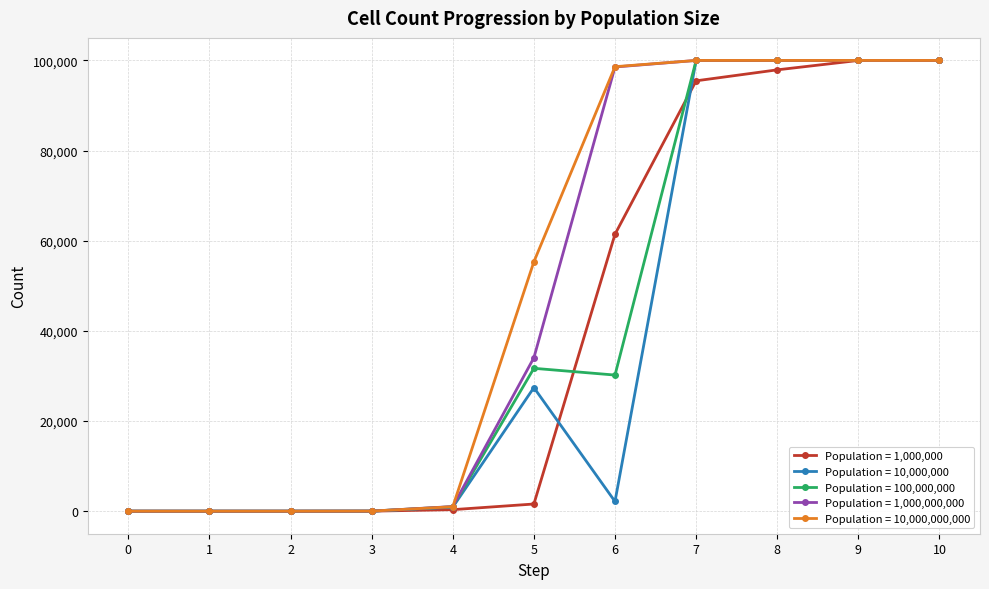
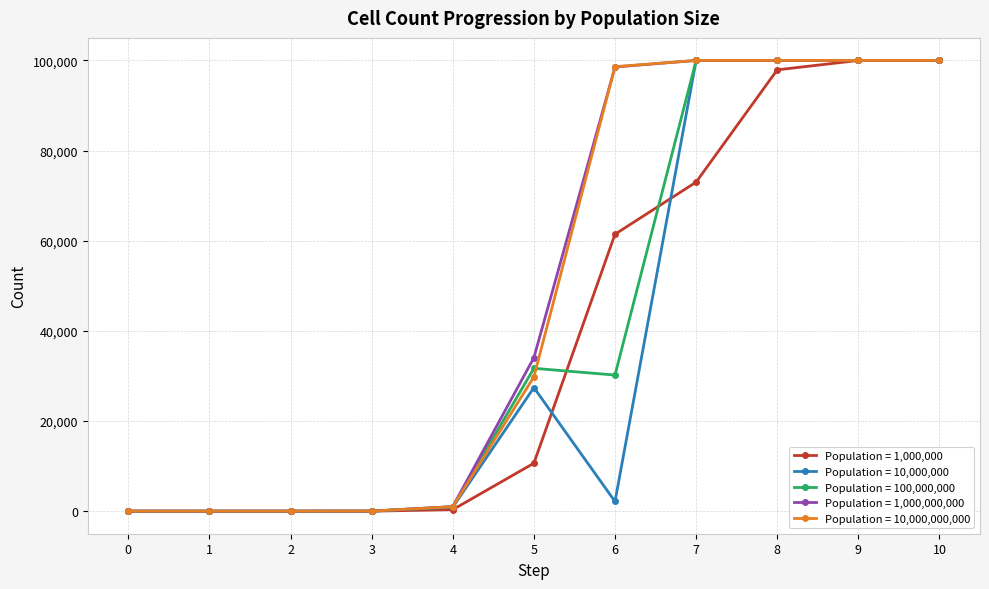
Population = 1,000,000, 5: 2,000 -> 11,000
Population = 10,000,000,000, 5: 55,000 -> 30,000
Population = 1,000,000, 7: 95,000 -> 73,000
